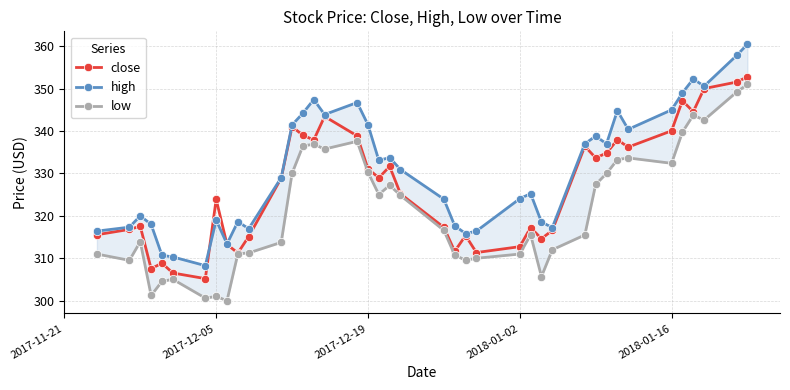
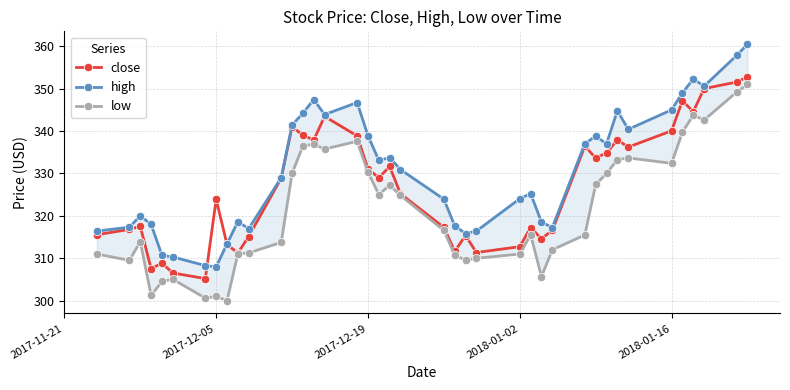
high, 2017-12-05: 319 -> 308
high, 2017-12-19: 341 -> 339
